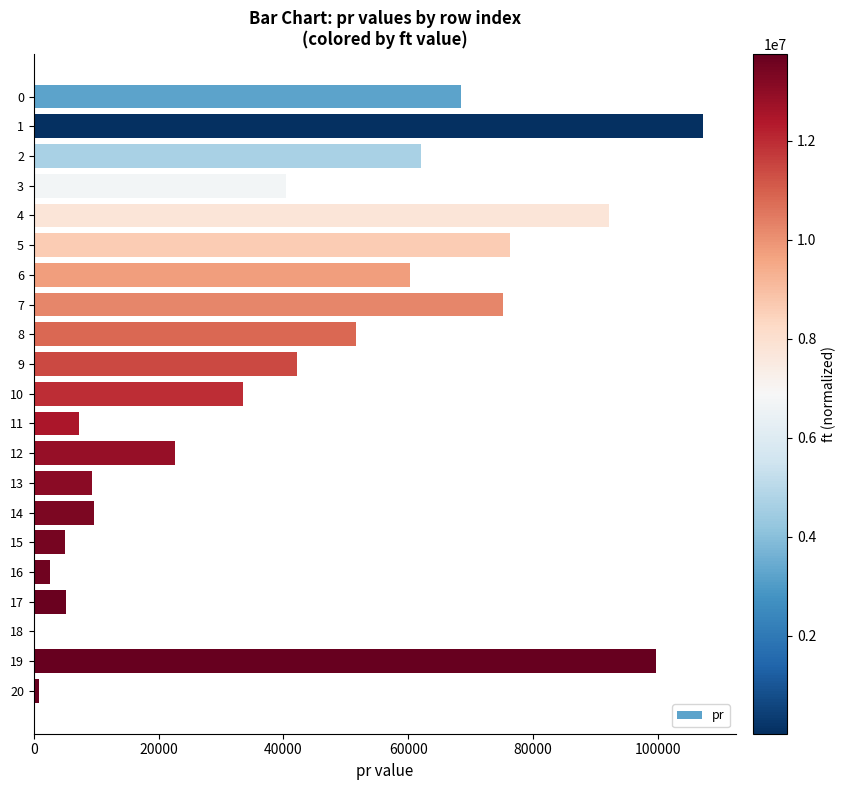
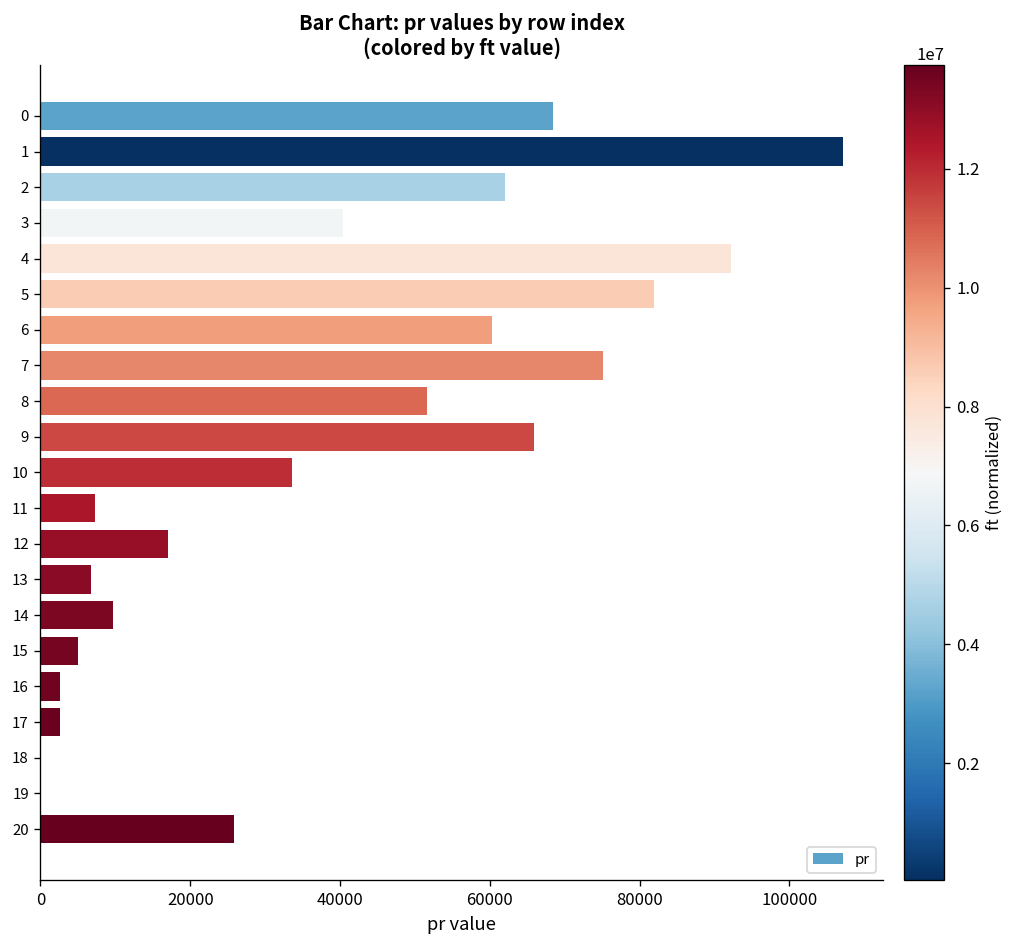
5: 76000 -> 82000
9: 42000 -> 66000
12: 23000 -> 17000
13: 9000 -> 7000
17: 5000 -> 3000
19: 100000 -> 0
20: 1000 -> 26000
